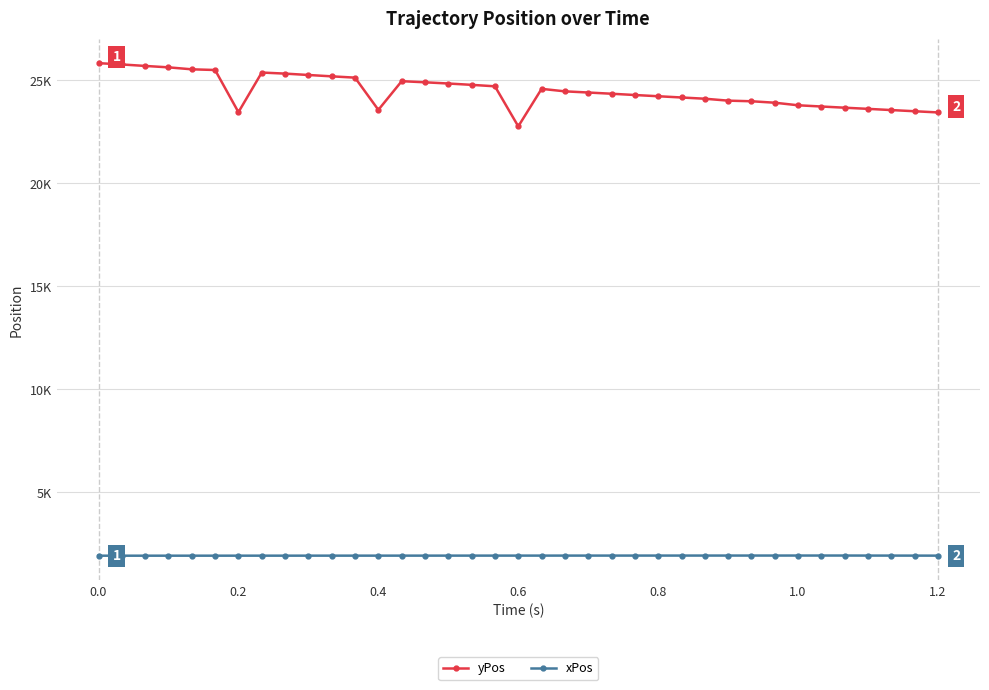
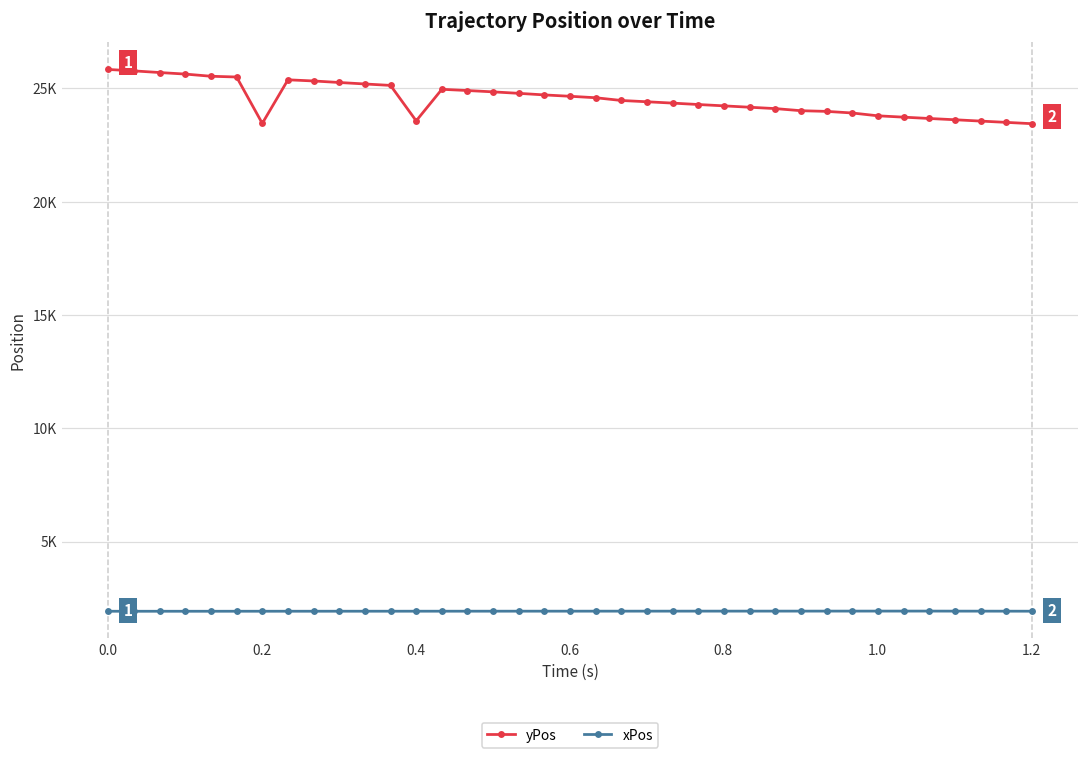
yPos, 0.6: 22800 -> 24700
